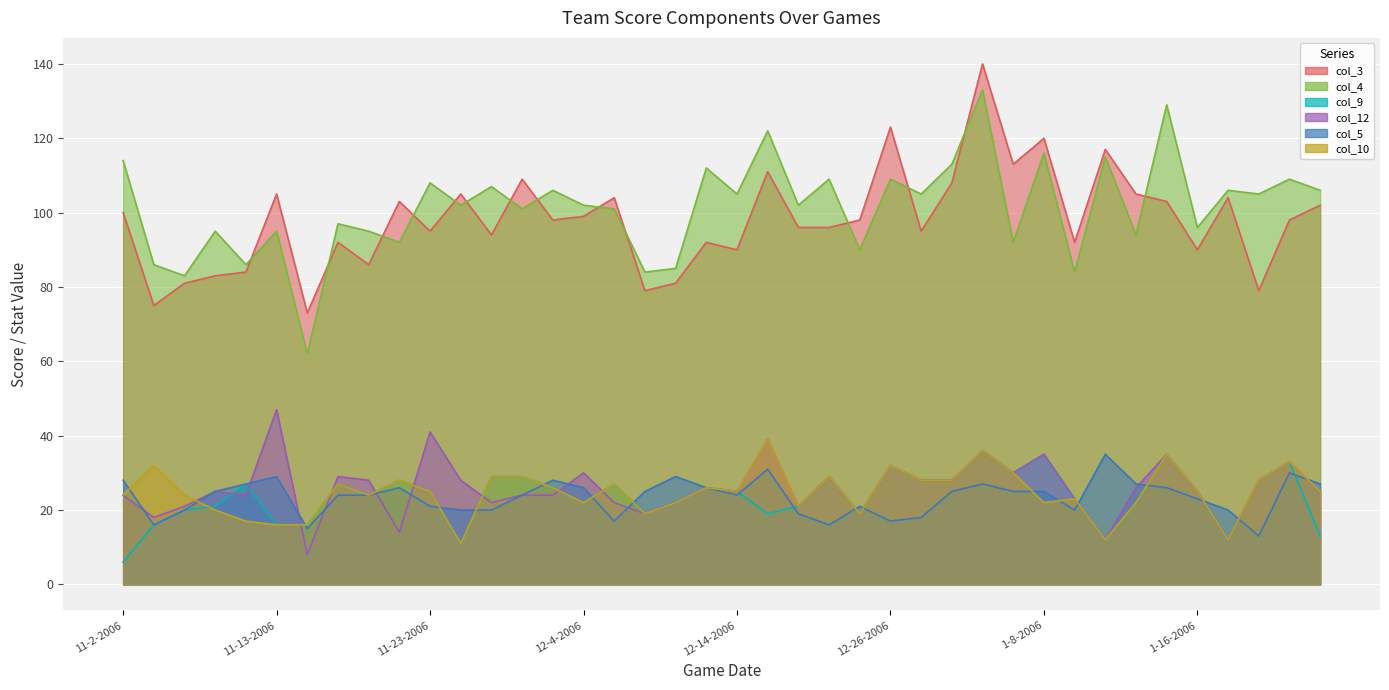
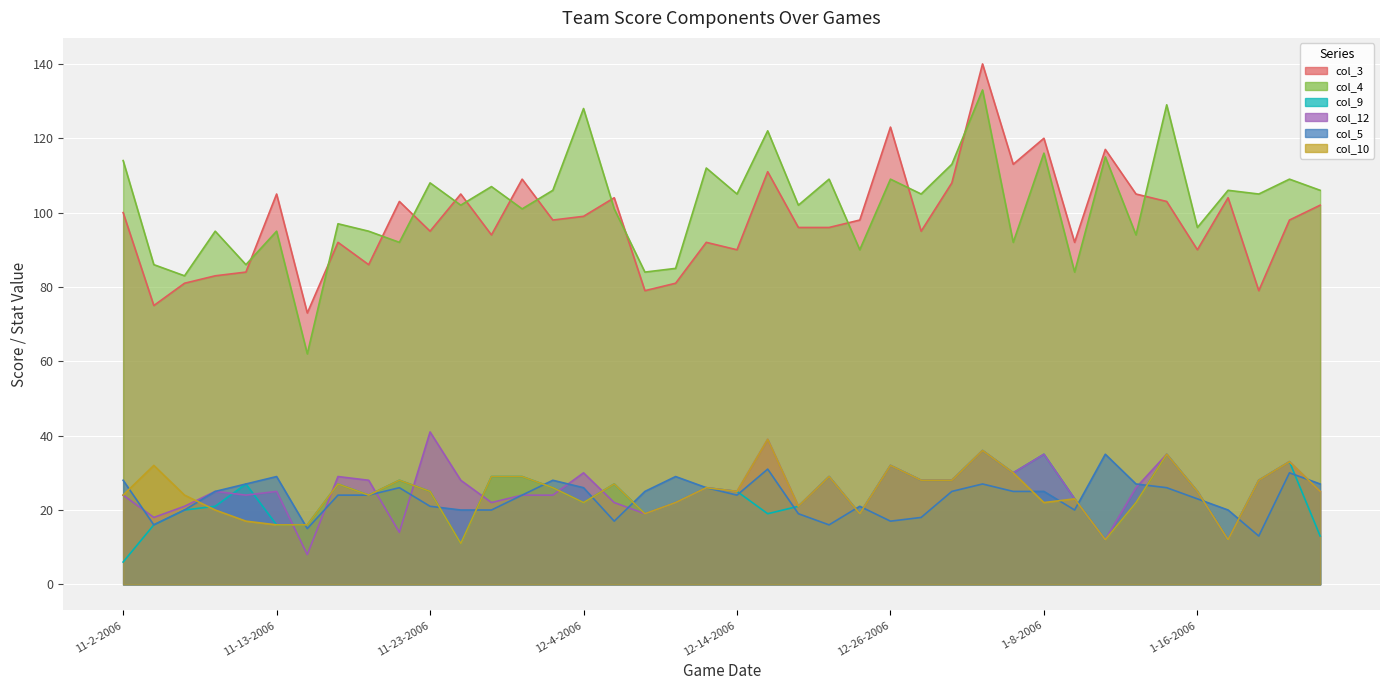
col_12, 11-13-2006: 47 -> 25
col_4, 12-4-2006: 102 -> 128
